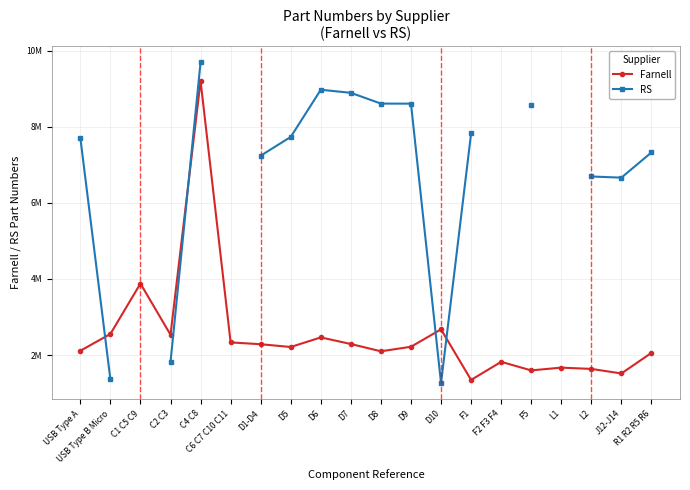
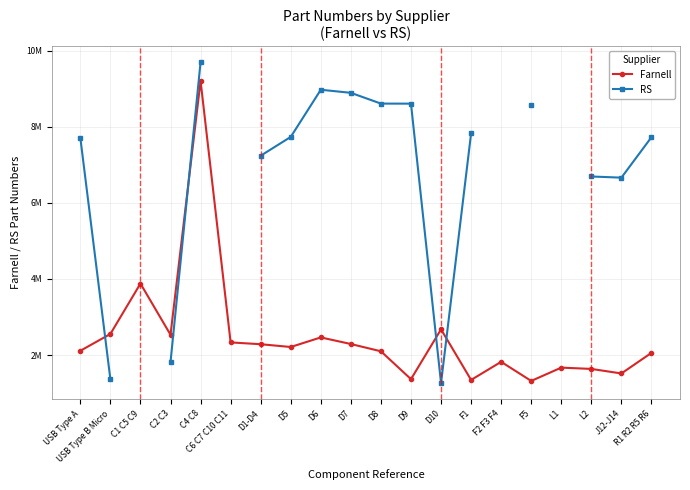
Farnell, D9: 2200000 -> 1400000
Farnell, F5: 1600000 -> 1300000
RS, R1 R2 R5 R6: 7300000 -> 7700000
